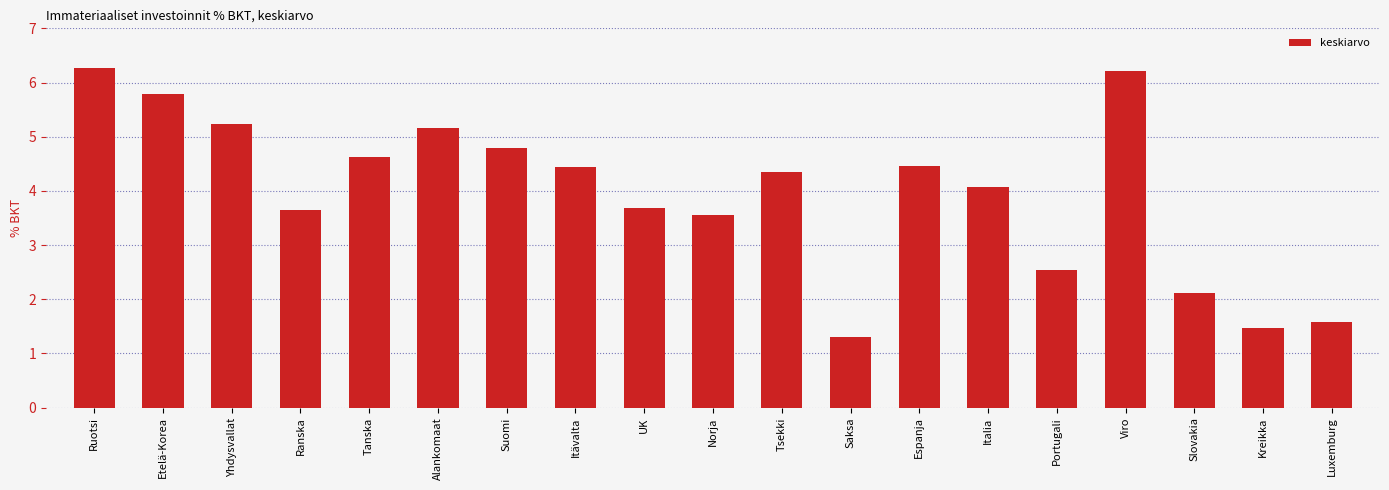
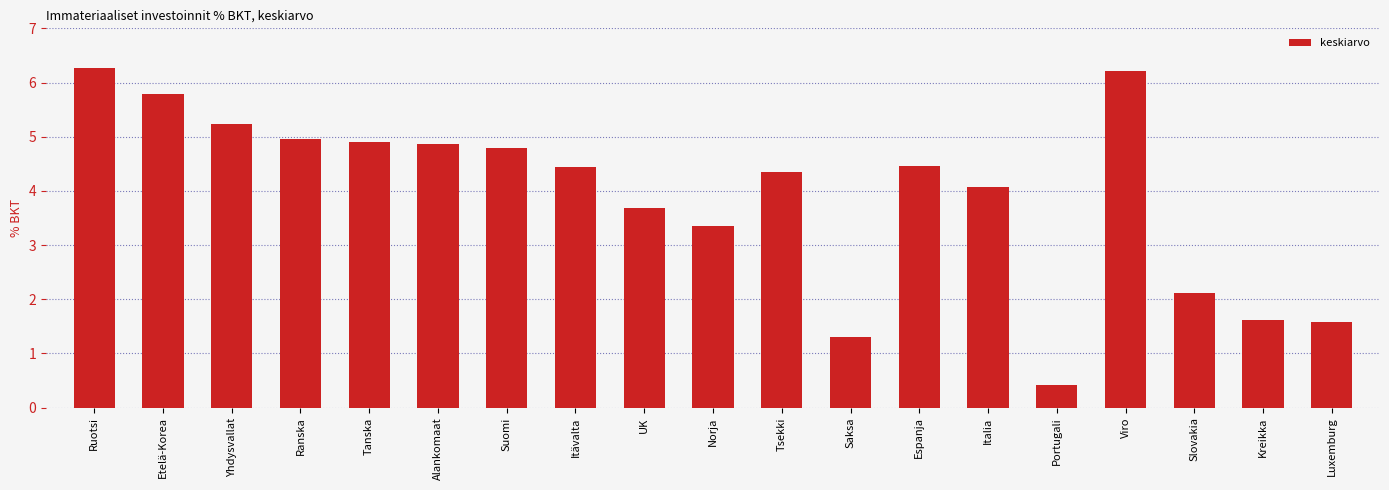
Ranska: 3.7 -> 5.0
Tanska: 4.6 -> 4.9
Alankomaat: 5.2 -> 4.9
Norja: 3.6 -> 3.4
Portugali: 2.5 -> 0.4
Kreikka: 1.5 -> 1.6
